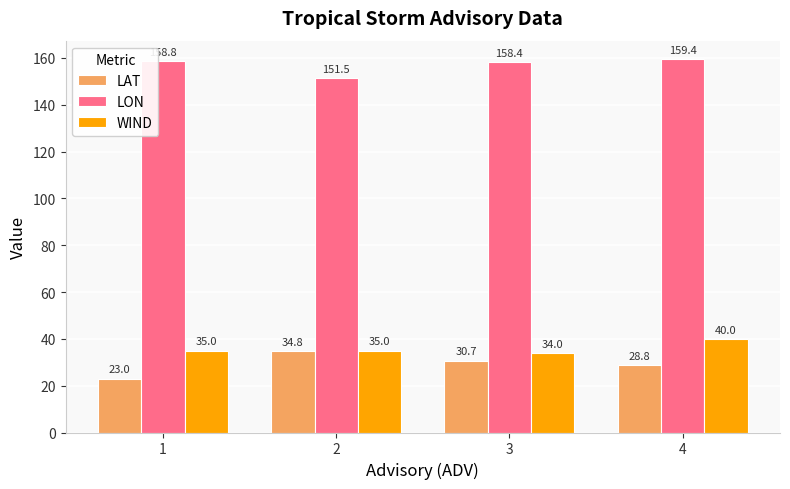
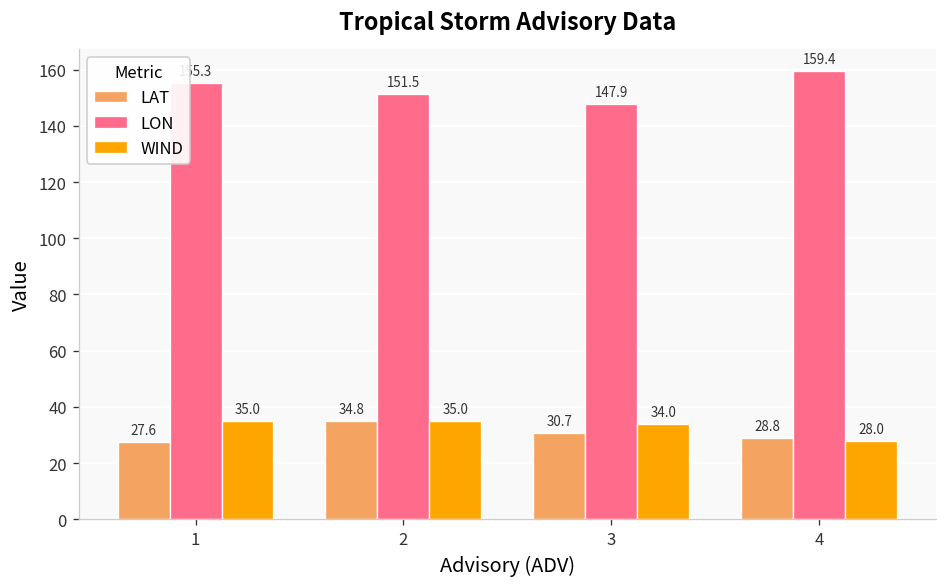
LAT, 1: 23.0 -> 27.6
LON, 1: 159 -> 155
LON, 3: 158.4 -> 147.9
WIND, 4: 40.0 -> 28.0
